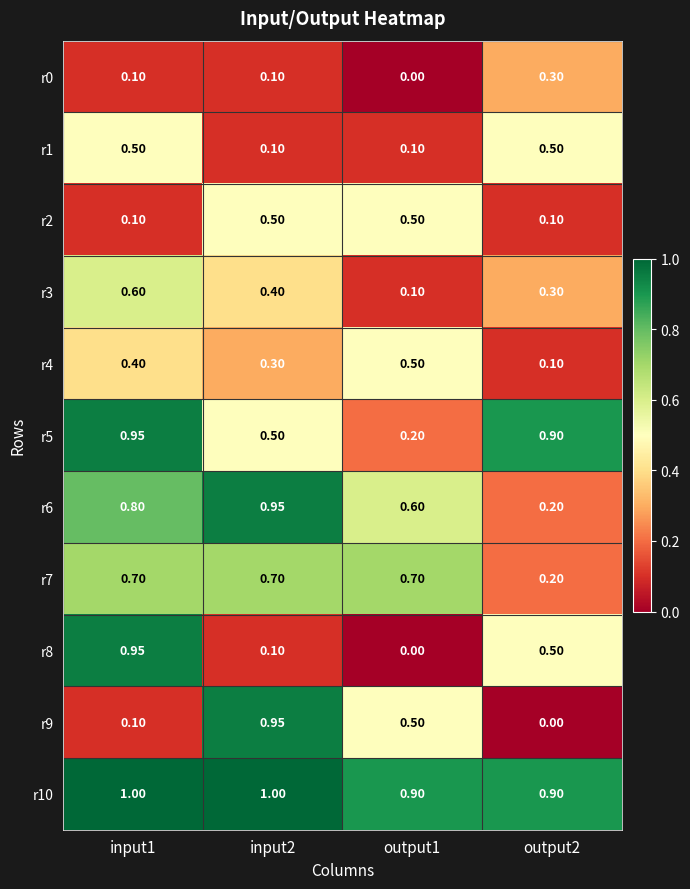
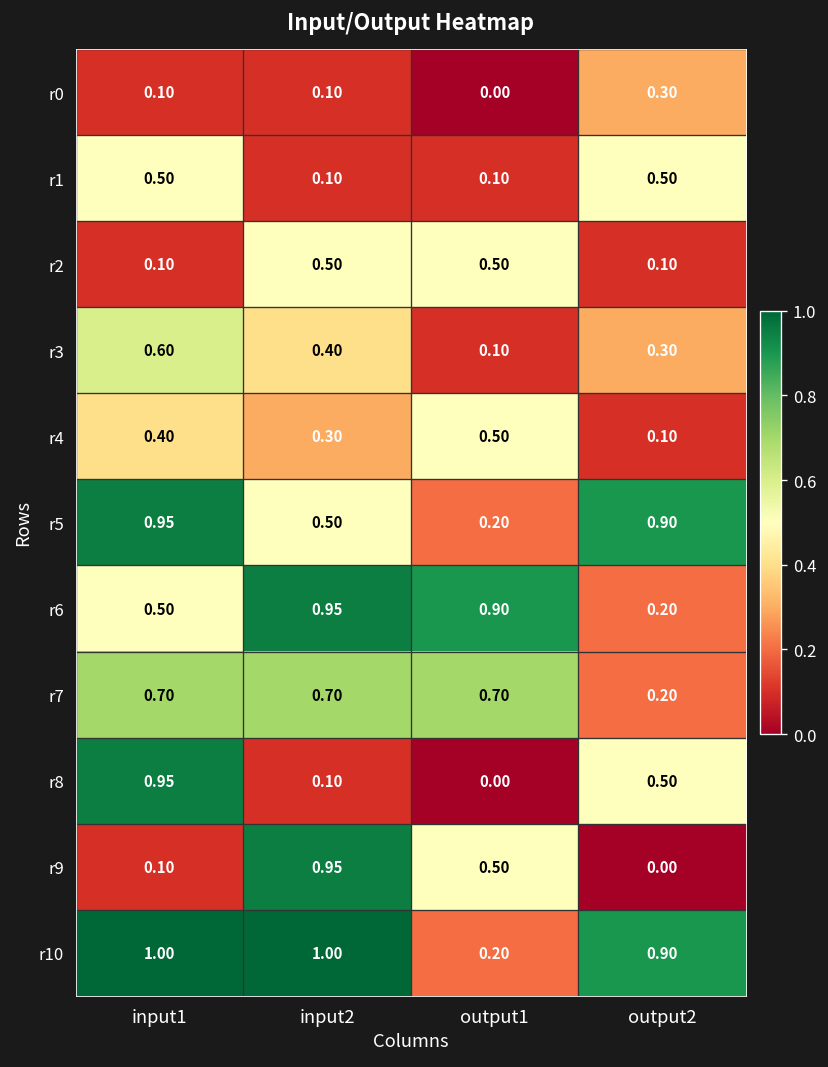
r6, input1: 0.80 -> 0.50
r6, output1: 0.60 -> 0.90
r10, output1: 0.90 -> 0.20
